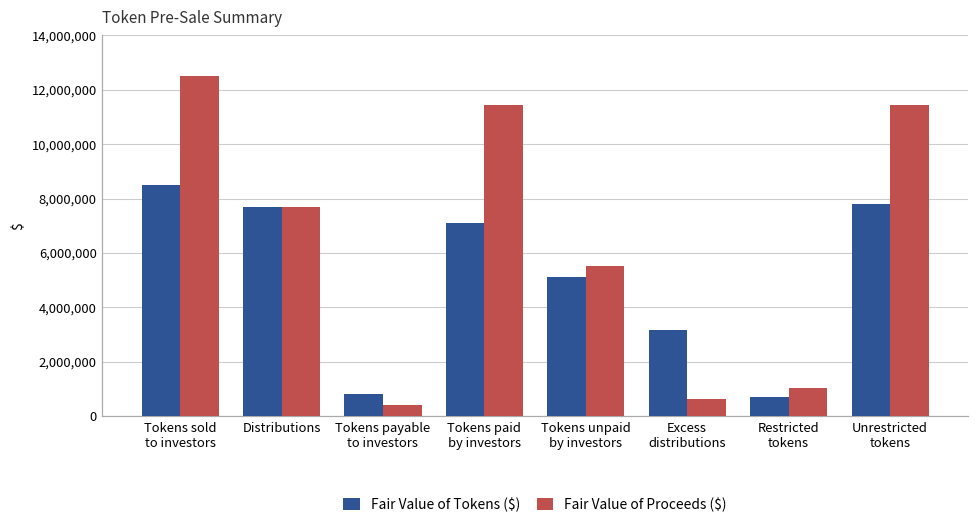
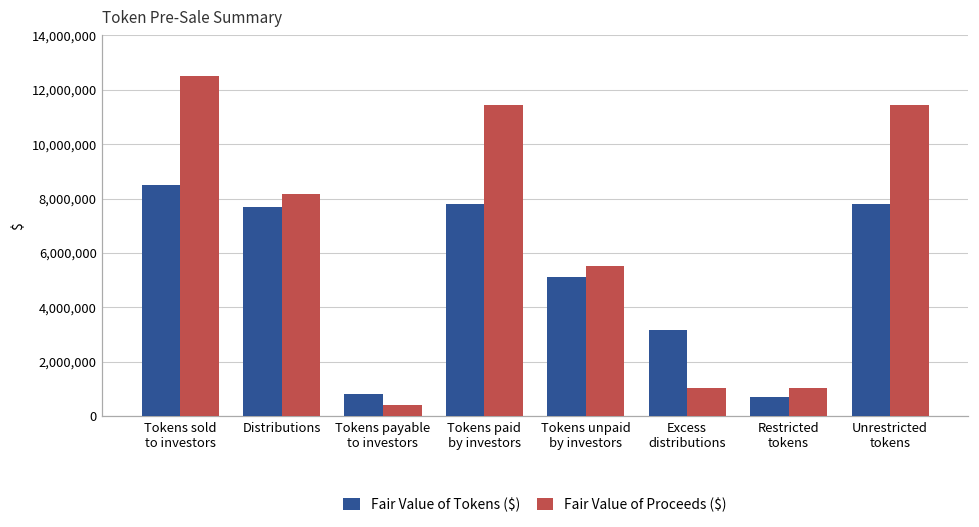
Fair Value of Proceeds ($), Distributions: 7,700,000 -> 8,200,000
Fair Value of Tokens ($), Tokens paid by investors: 7,100,000 -> 7,800,000
Fair Value of Proceeds ($), Excess distributions: 600,000 -> 1,000,000
